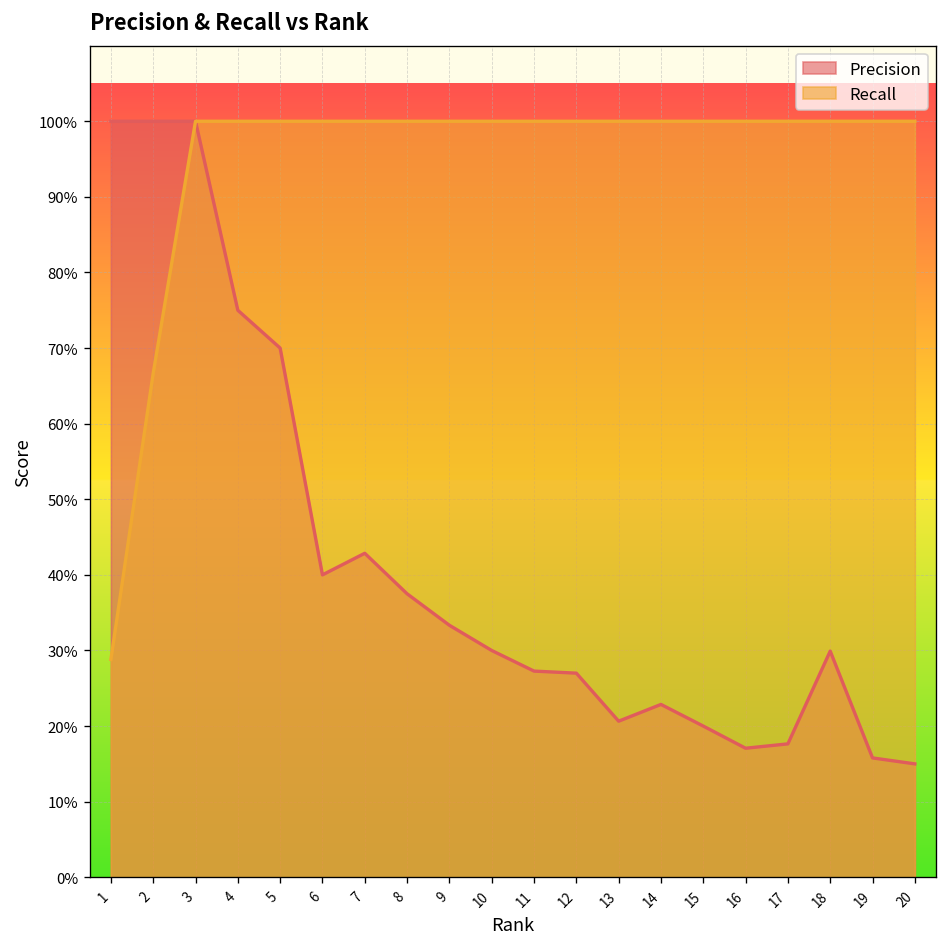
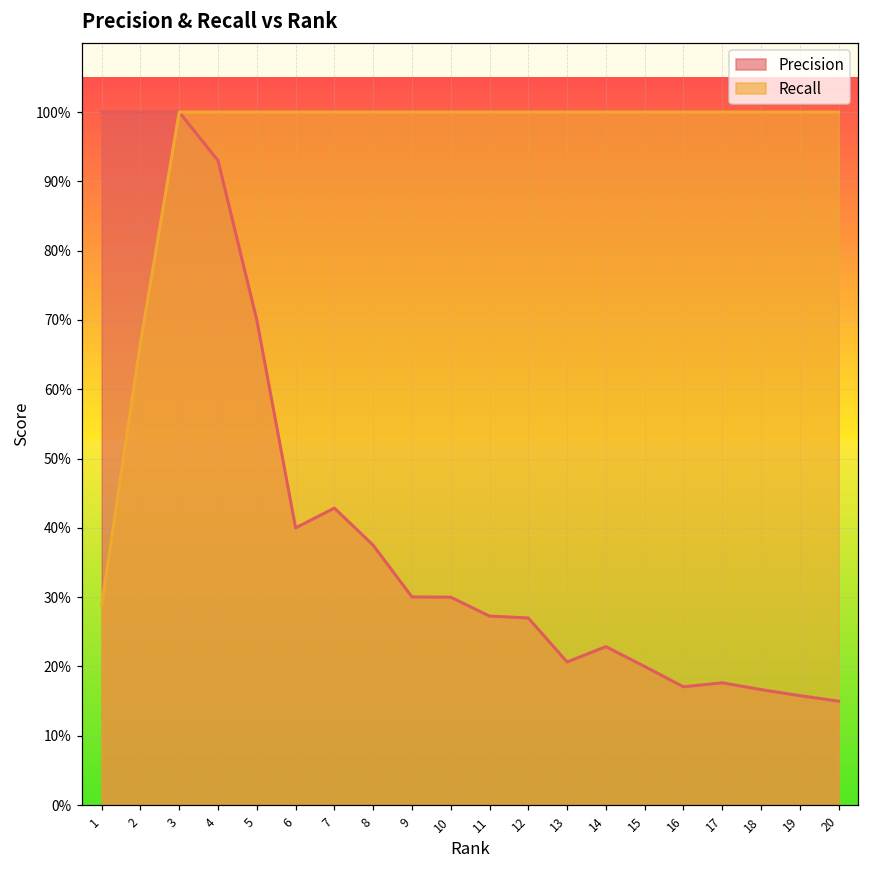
Precision, 4: 75% -> 93%
Precision, 9: 33% -> 30%
Precision, 18: 30% -> 17%
